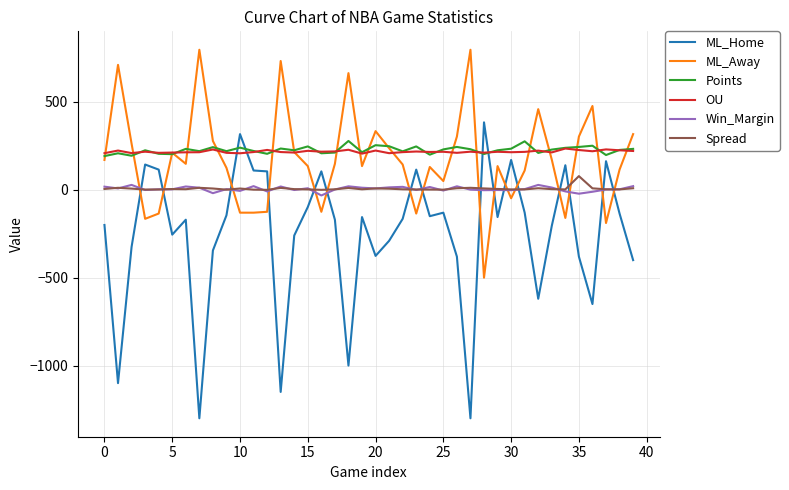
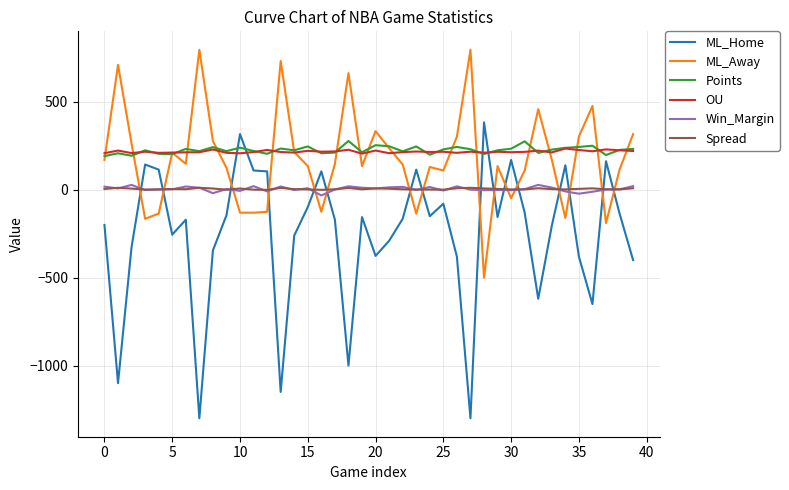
ML_Home, 25: -130 -> -80
ML_Away, 25: 50 -> 110
Spread, 35: 80 -> 10
